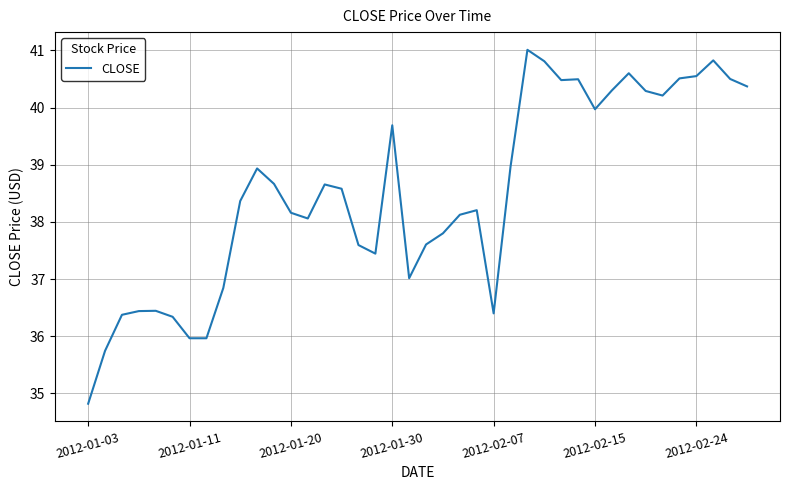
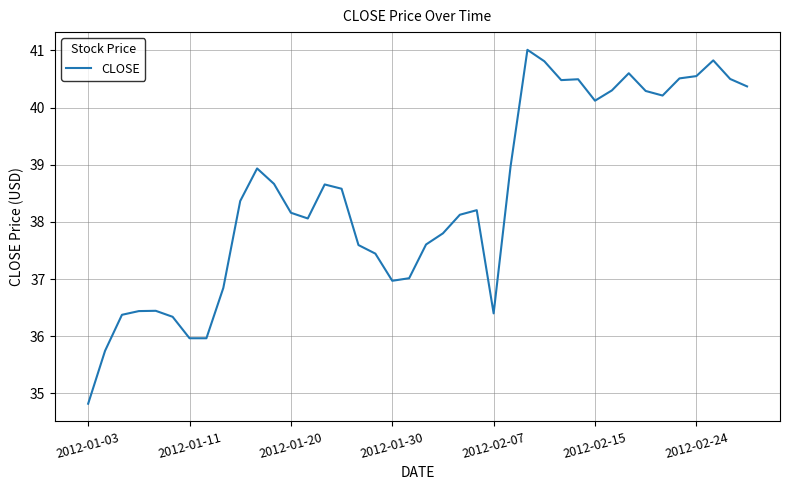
2012-01-30: 39.7 -> 37.0
2012-02-15: 40.0 -> 40.1
